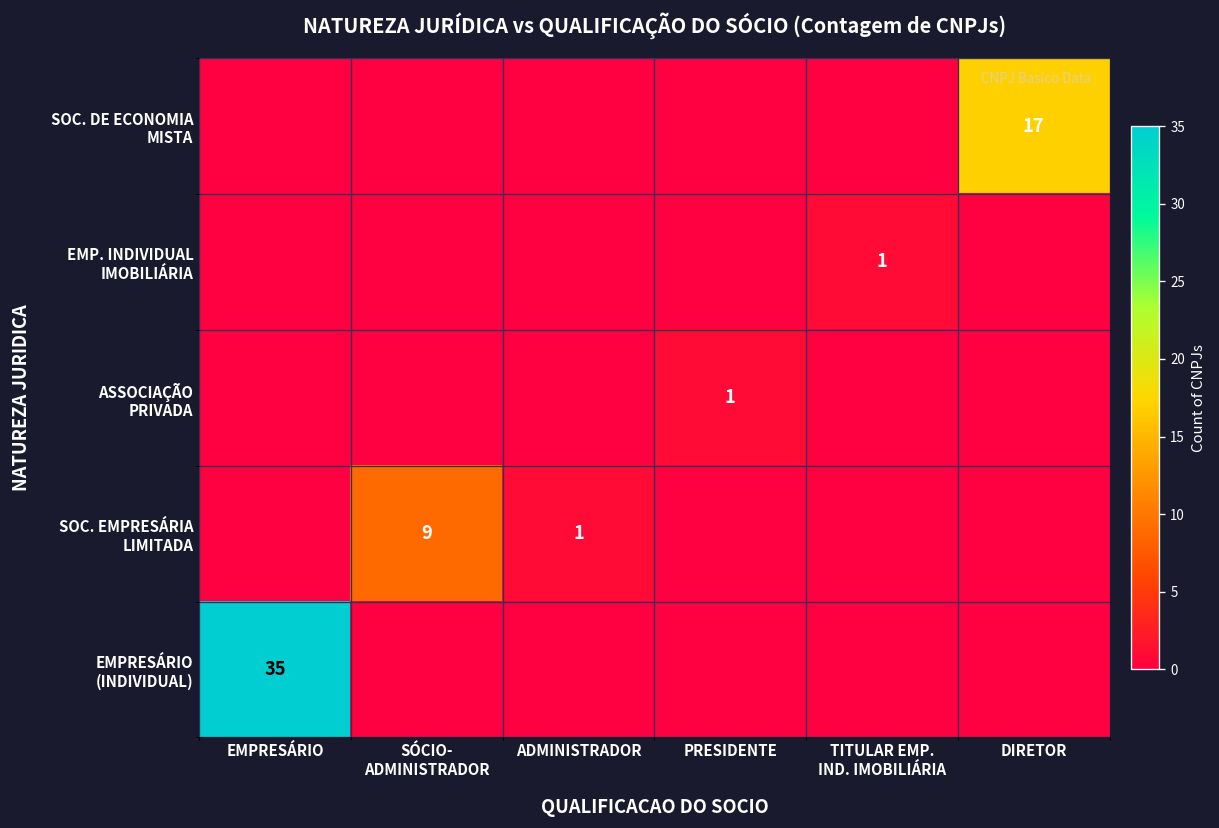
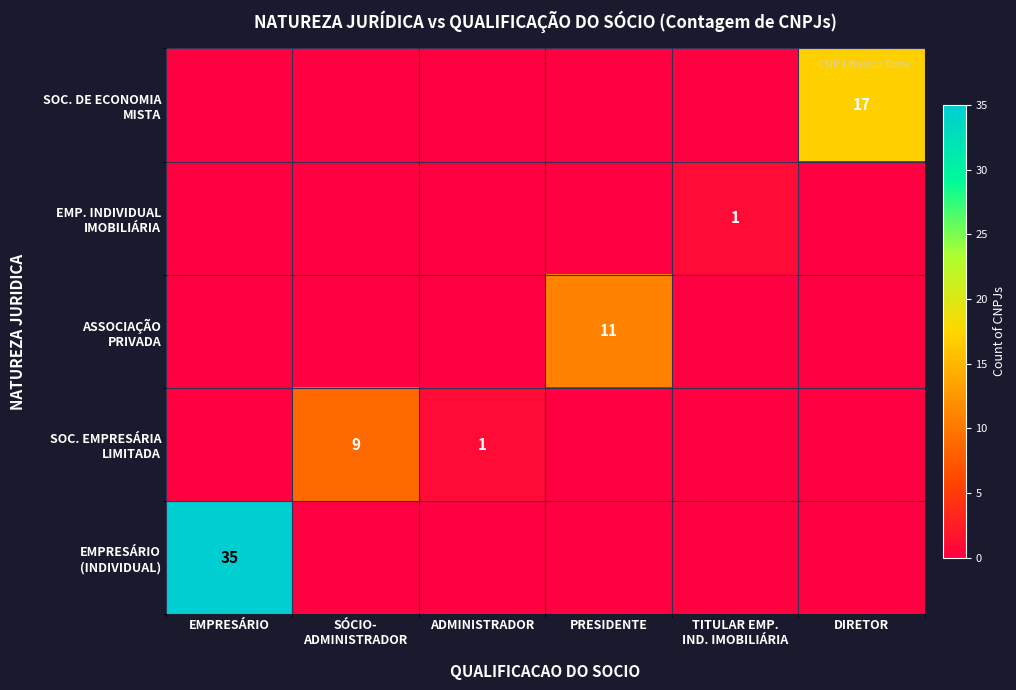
ASSOCIAÇÃO PRIVADA, PRESIDENTE: 1 -> 11
